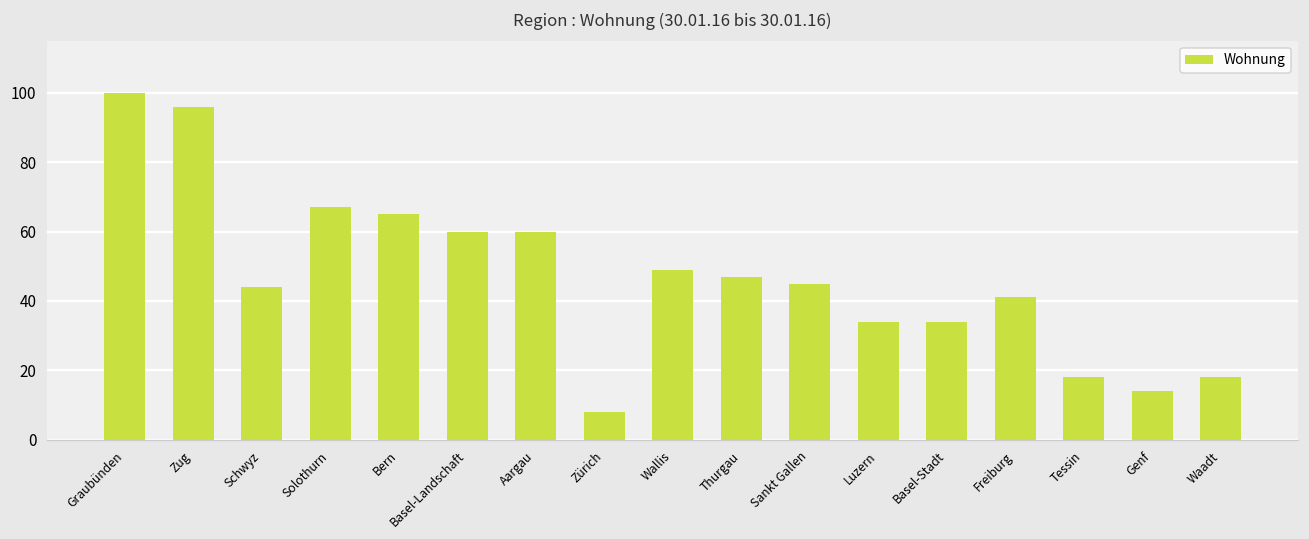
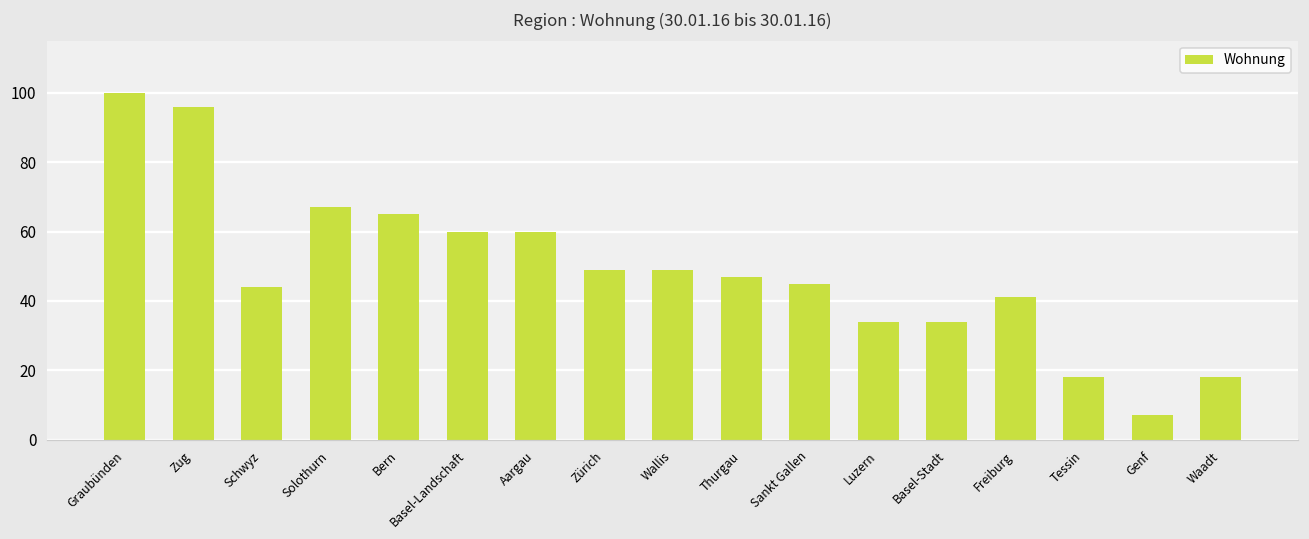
Zürich: 8 -> 49
Genf: 14 -> 7
